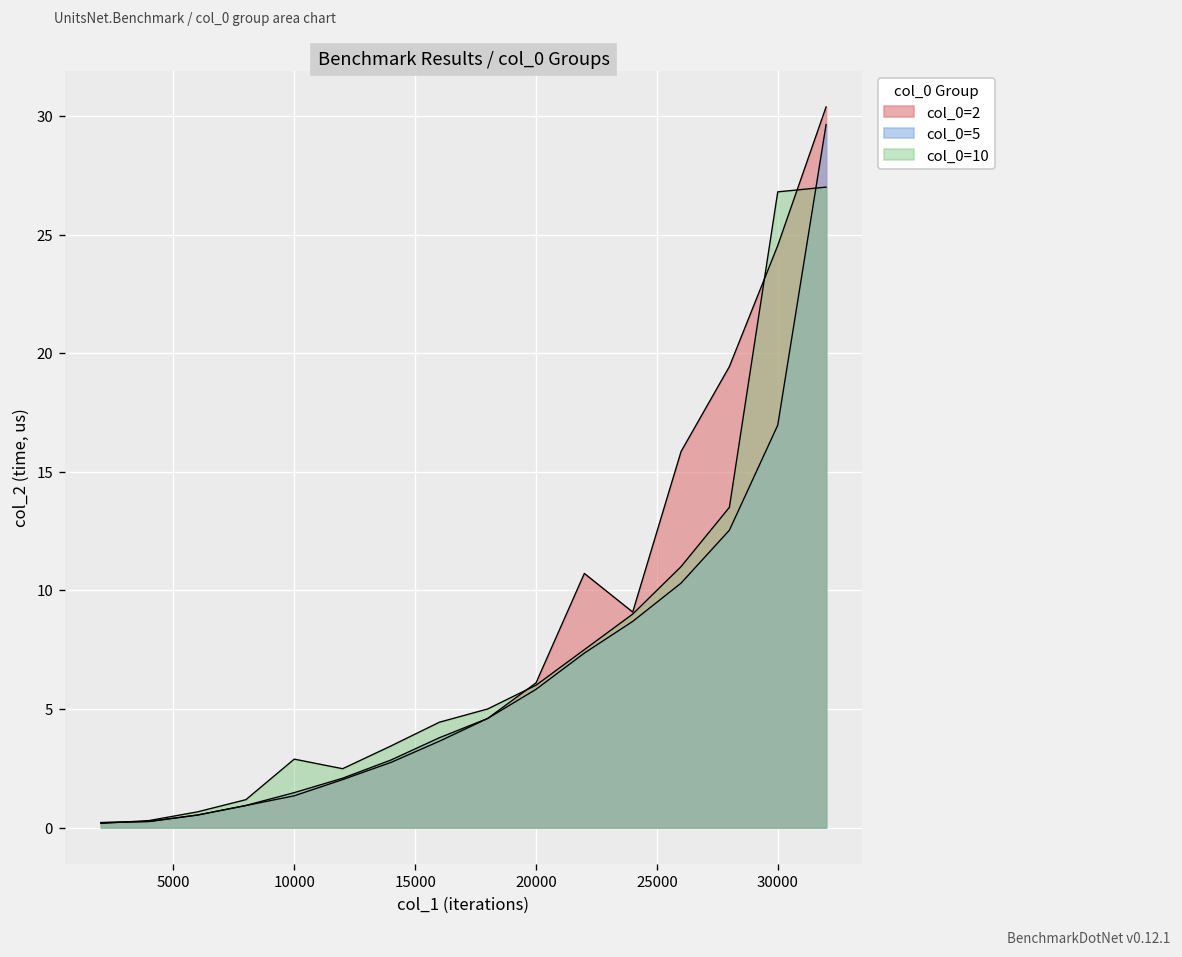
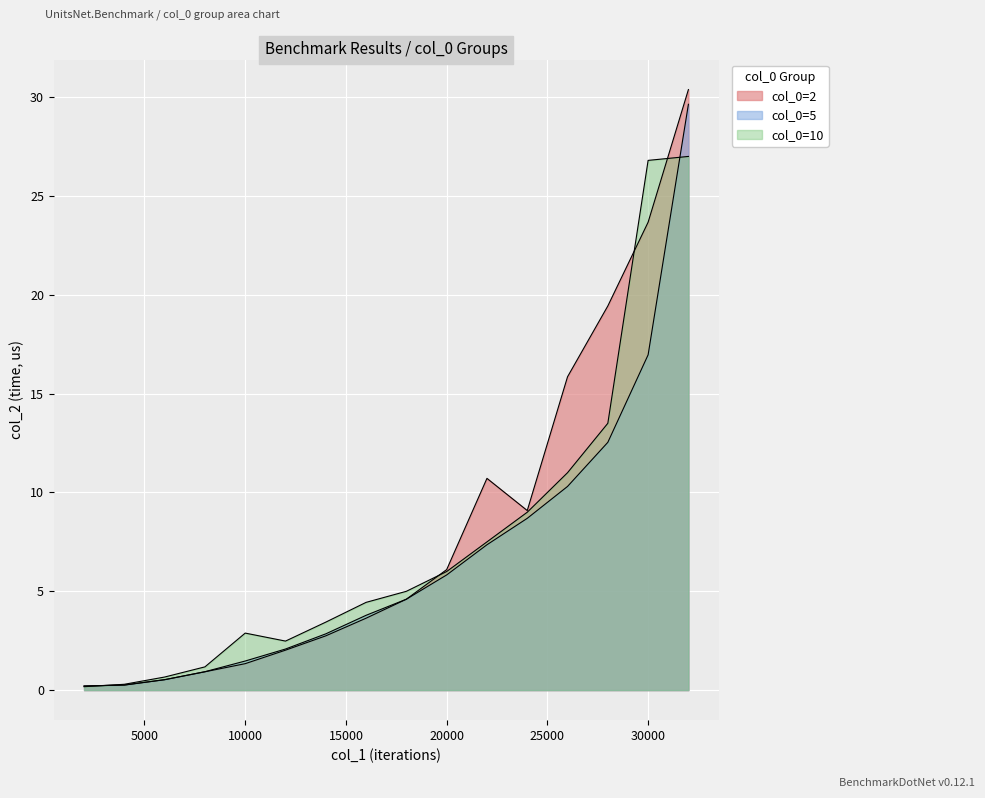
col_0=2, 30000: 24.5 -> 23.7
